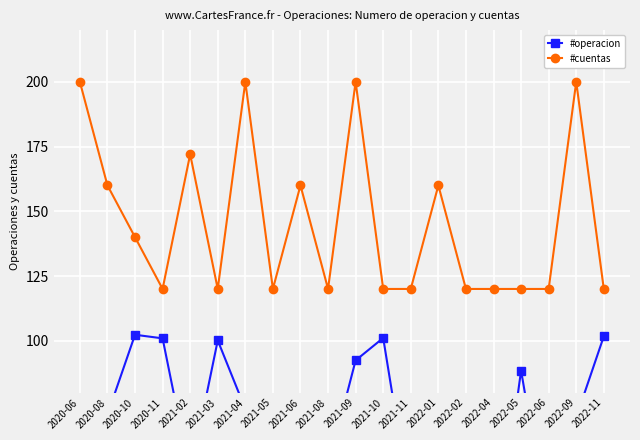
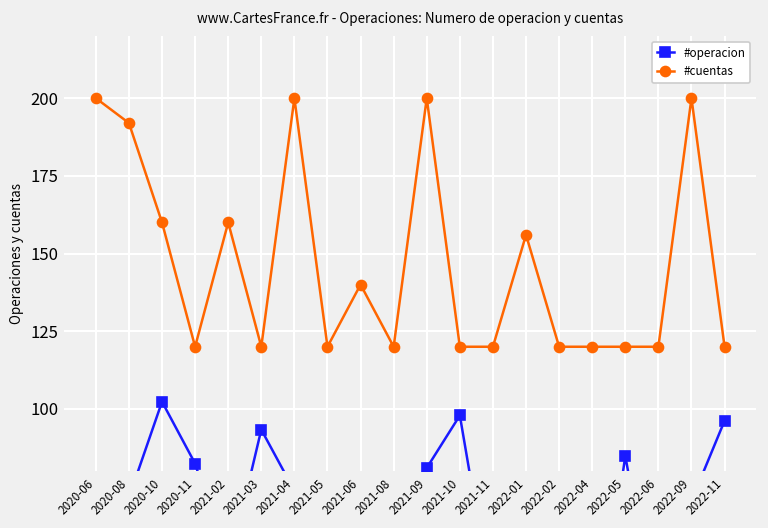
#cuentas, 2020-08: 160 -> 192
#cuentas, 2020-10: 140 -> 160
#operacion, 2020-11: 101 -> 82
#cuentas, 2021-02: 172 -> 160
#operacion, 2021-03: 100 -> 93
#cuentas, 2021-06: 160 -> 140
#operacion, 2021-09: 92 -> 81
#operacion, 2021-10: 101 -> 98
#cuentas, 2022-01: 160 -> 156
#operacion, 2022-05: 88 -> 85
#operacion, 2022-11: 102 -> 96
